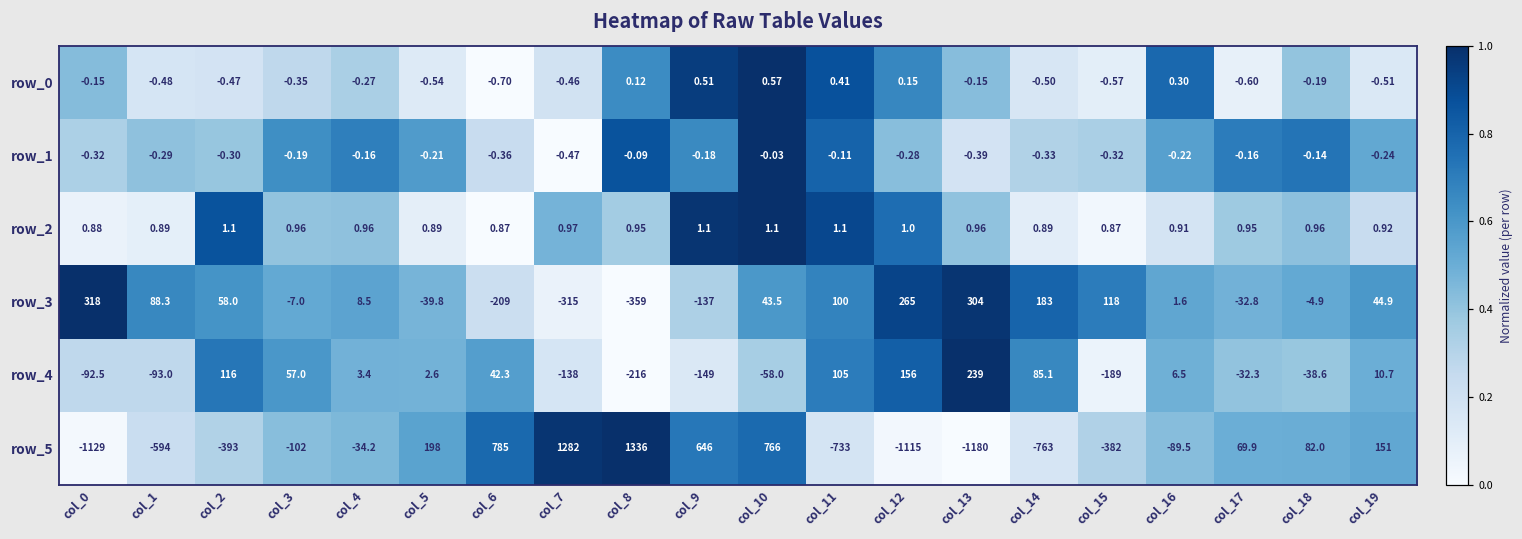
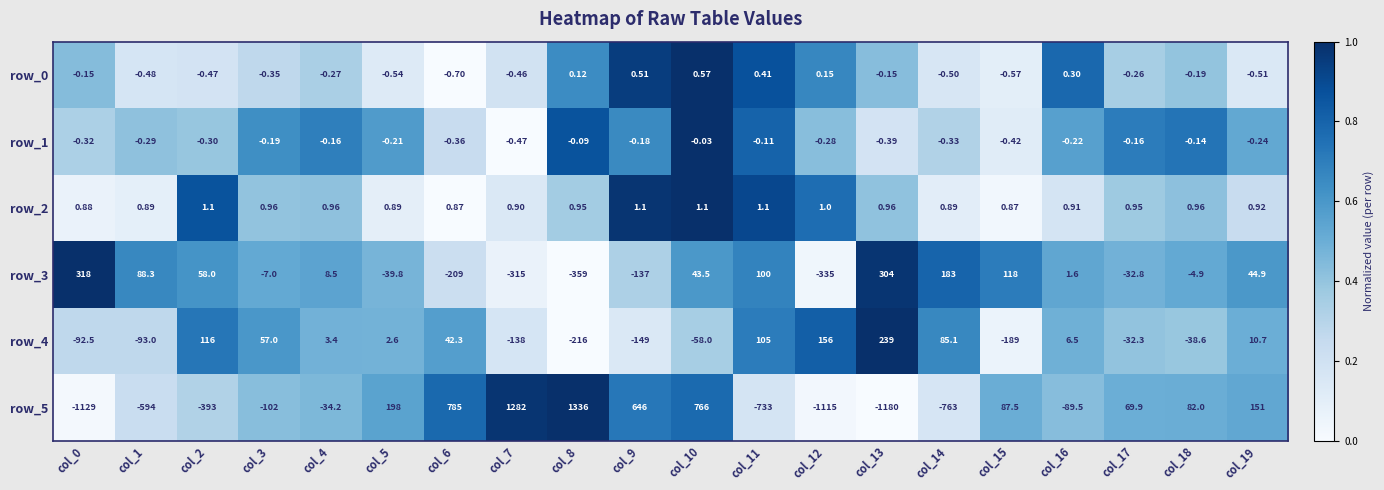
row_0, col_17: -0.60 -> -0.26
row_1, col_15: -0.32 -> -0.42
row_2, col_7: 0.97 -> 0.90
row_3, col_12: 265 -> -335
row_5, col_15: -382 -> 87.5
